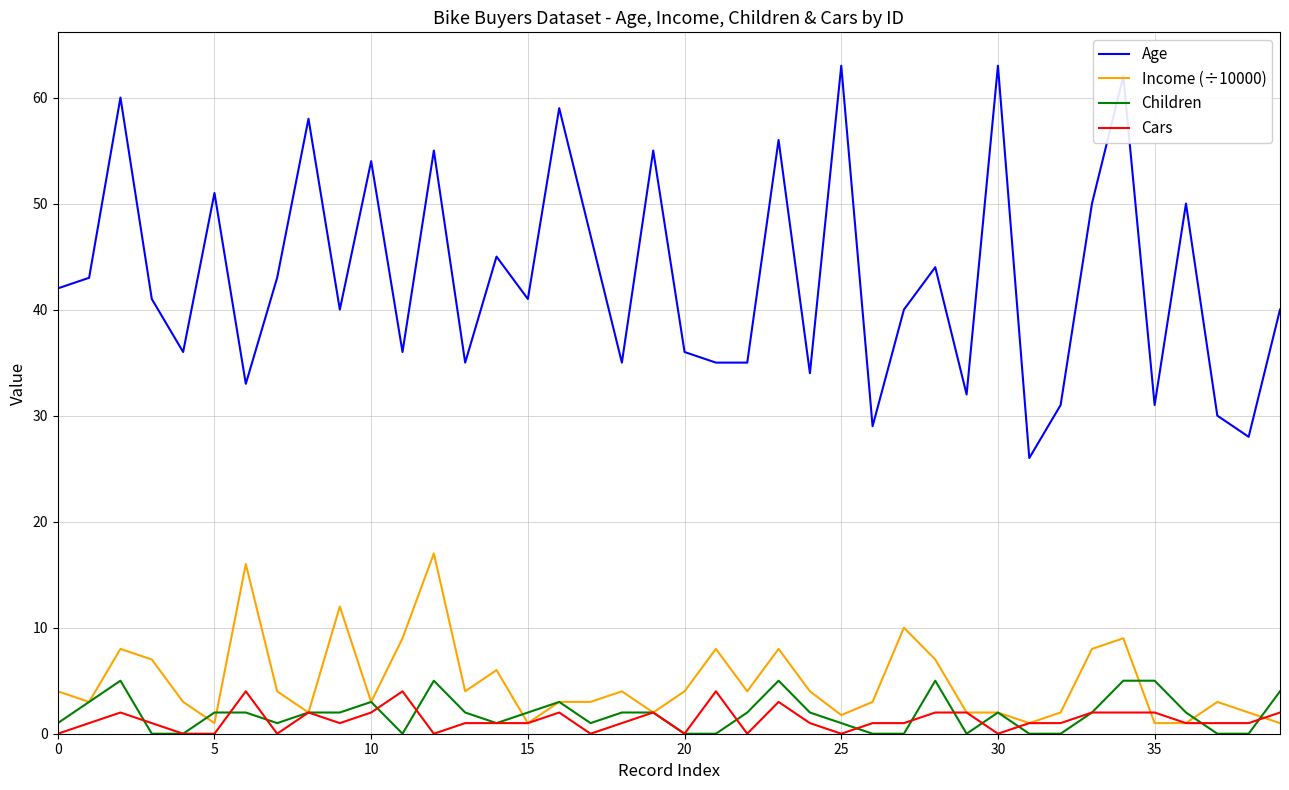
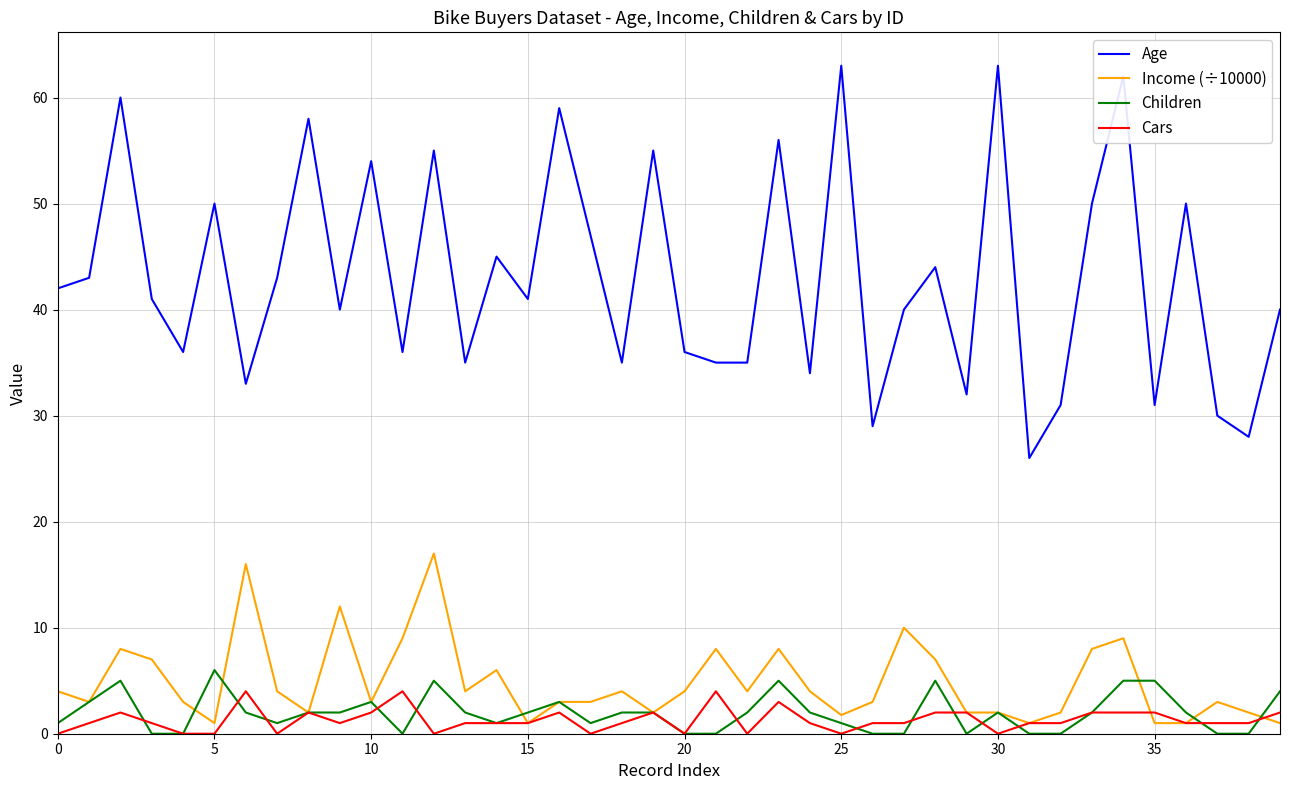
Age, 5: 51 -> 50
Children, 5: 2 -> 6
